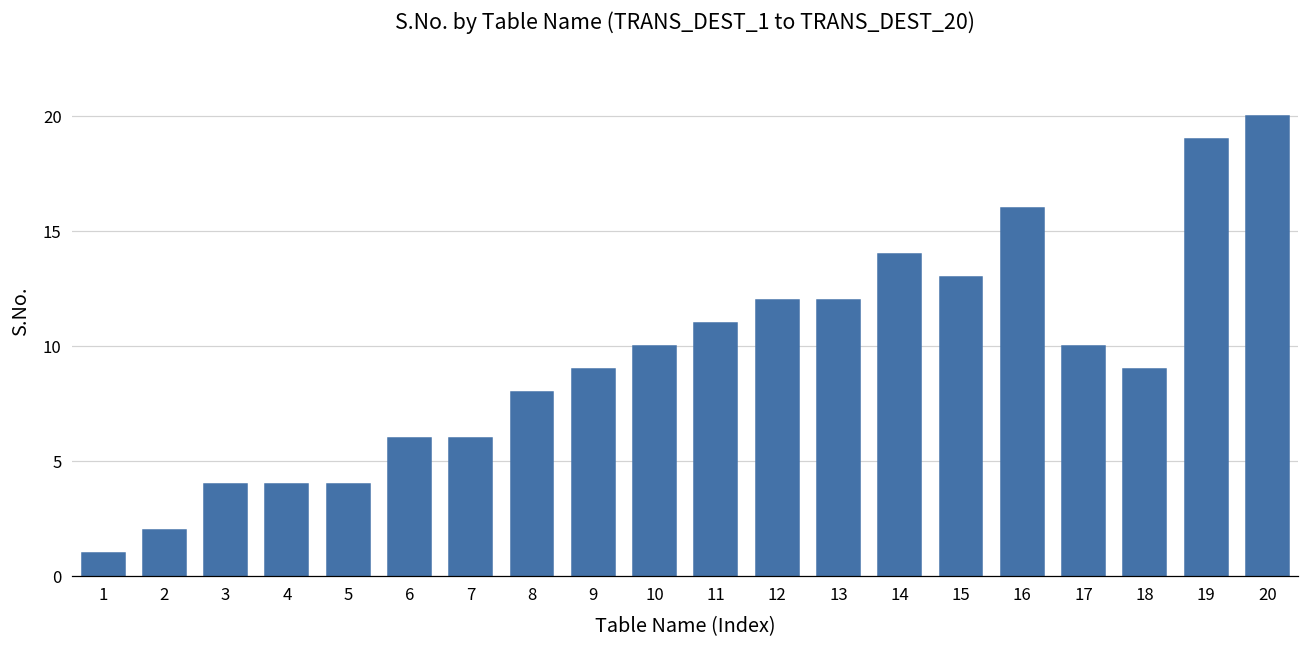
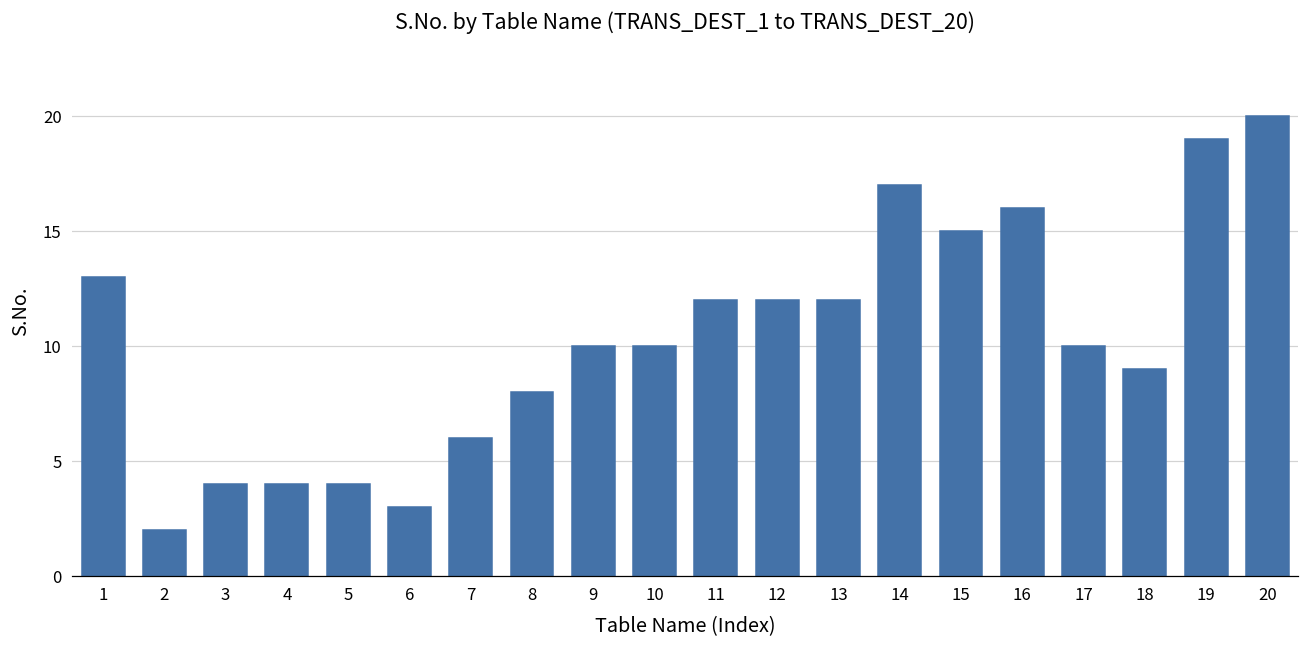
1: 1 -> 13
6: 6 -> 3
9: 9 -> 10
11: 11 -> 12
14: 14 -> 17
15: 13 -> 15
